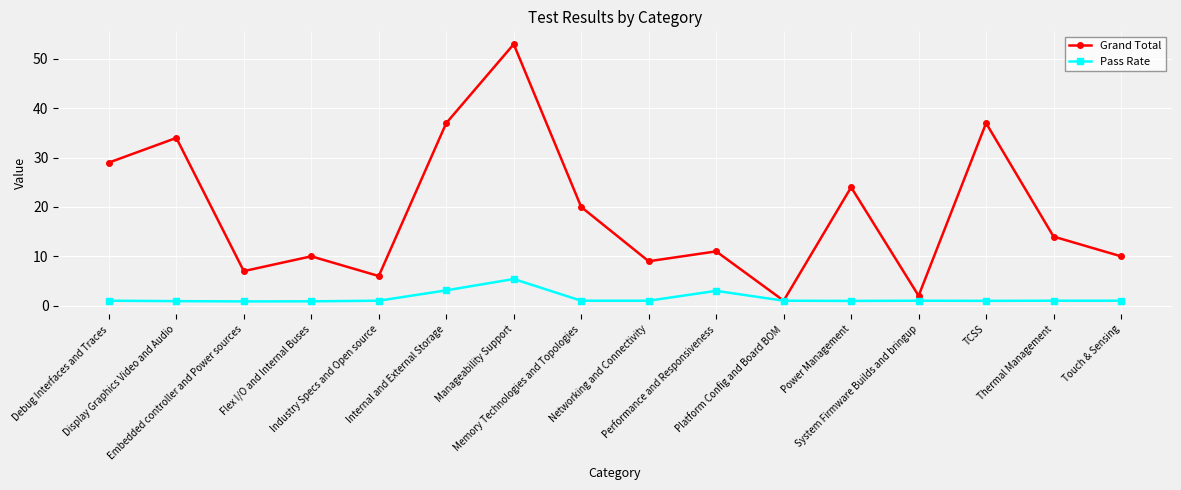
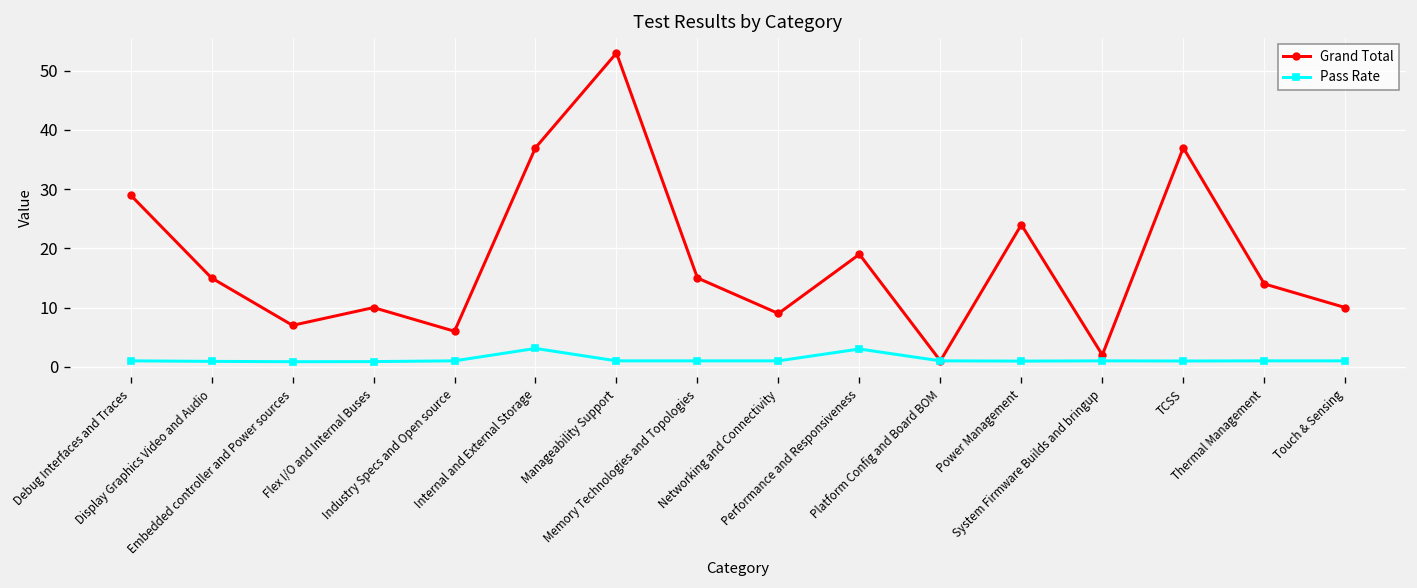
Grand Total, Display Graphics Video and Audio: 34 -> 15
Pass Rate, Manageability Support: 5 -> 1
Grand Total, Memory Technologies and Topologies: 20 -> 15
Grand Total, Performance and Responsiveness: 11 -> 19
